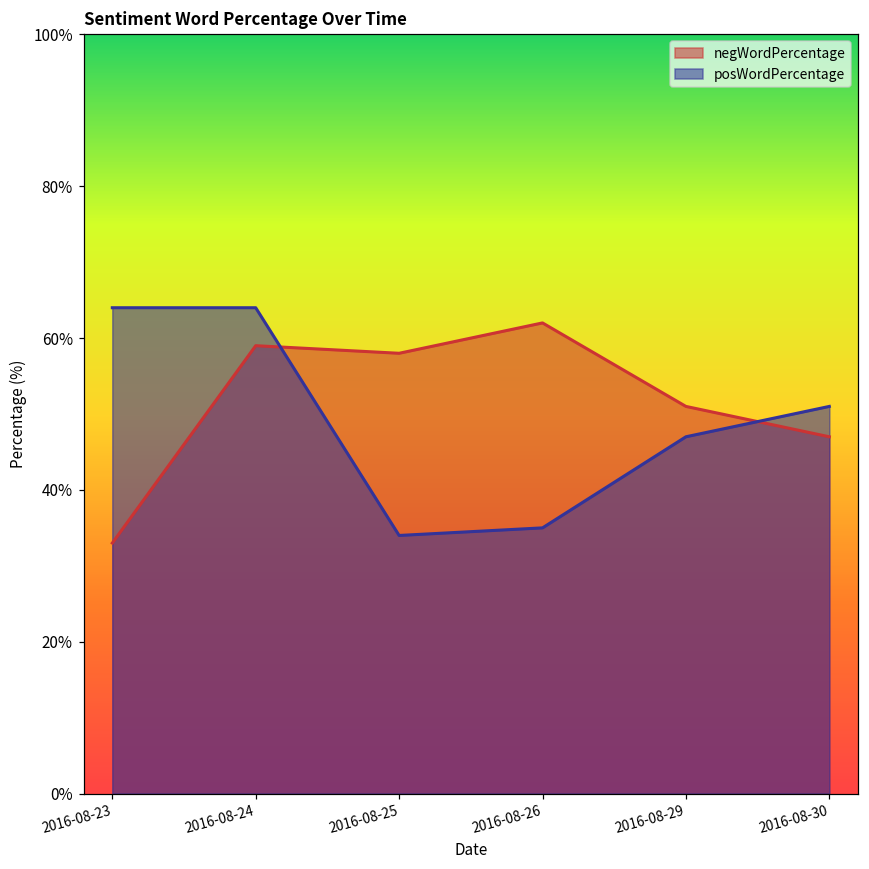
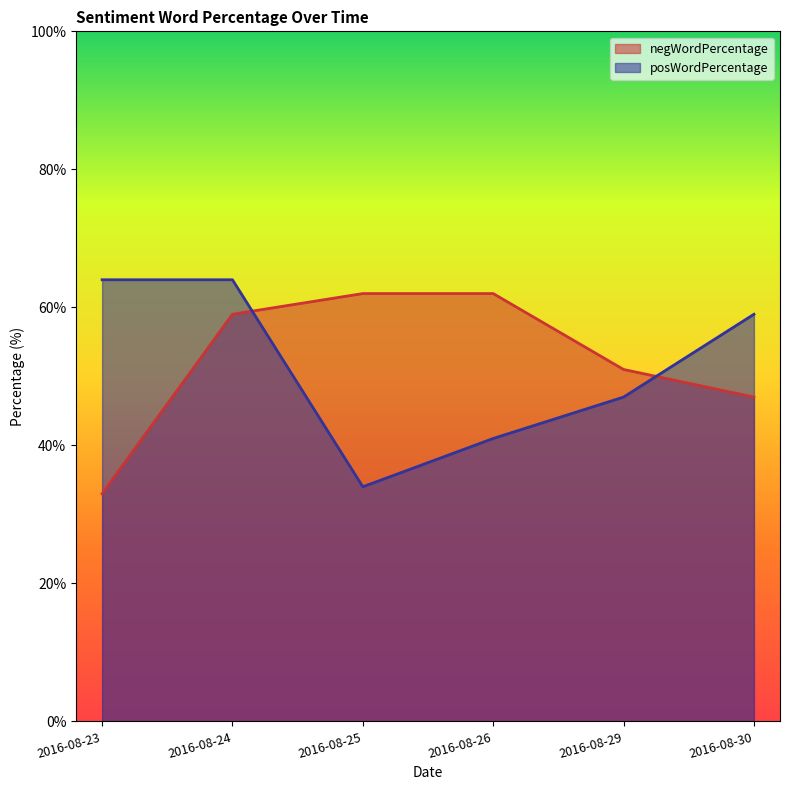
negWordPercentage, 2016-08-25: 58% -> 62%
posWordPercentage, 2016-08-26: 35% -> 41%
posWordPercentage, 2016-08-30: 51% -> 59%
